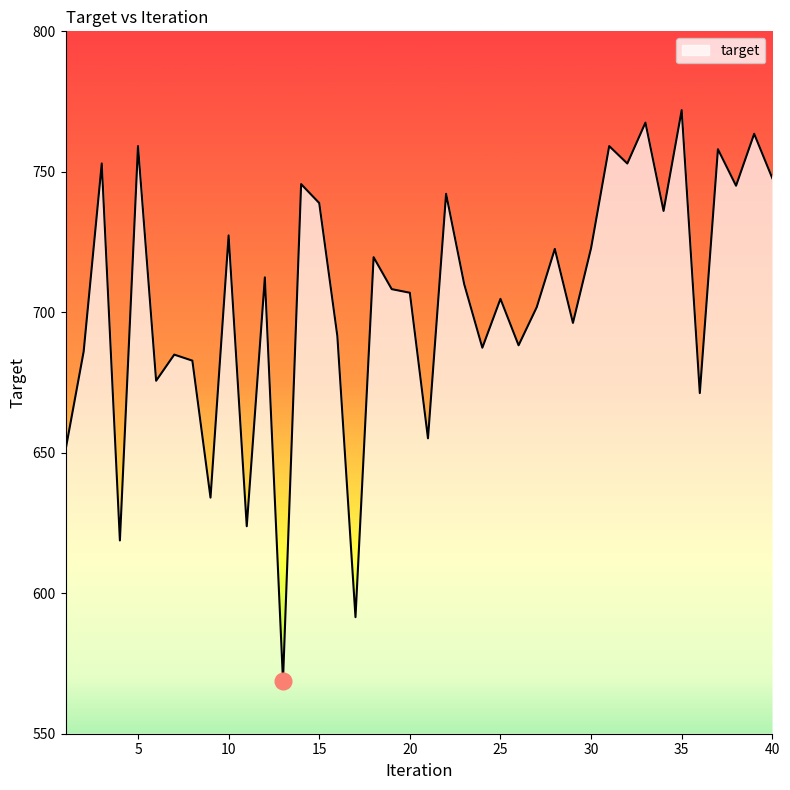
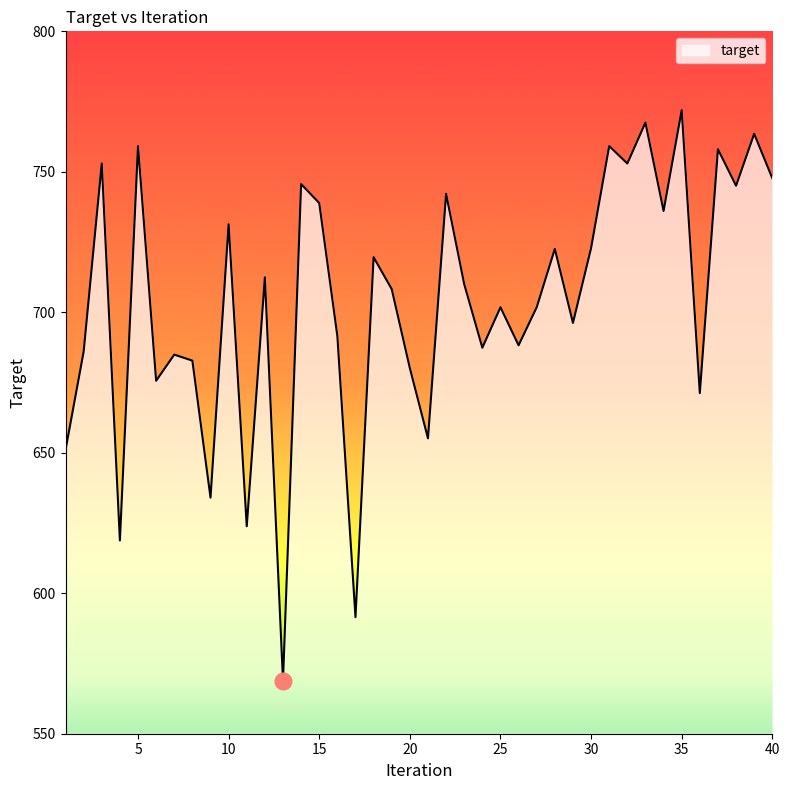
target, 10: 727 -> 731
target, 20: 707 -> 680
target, 25: 705 -> 702
